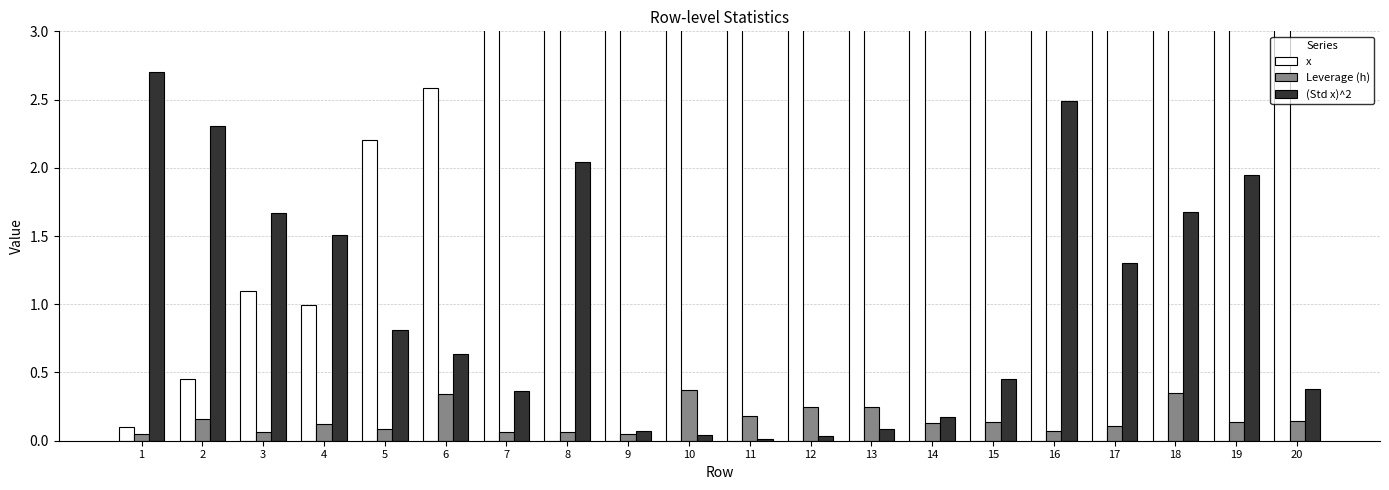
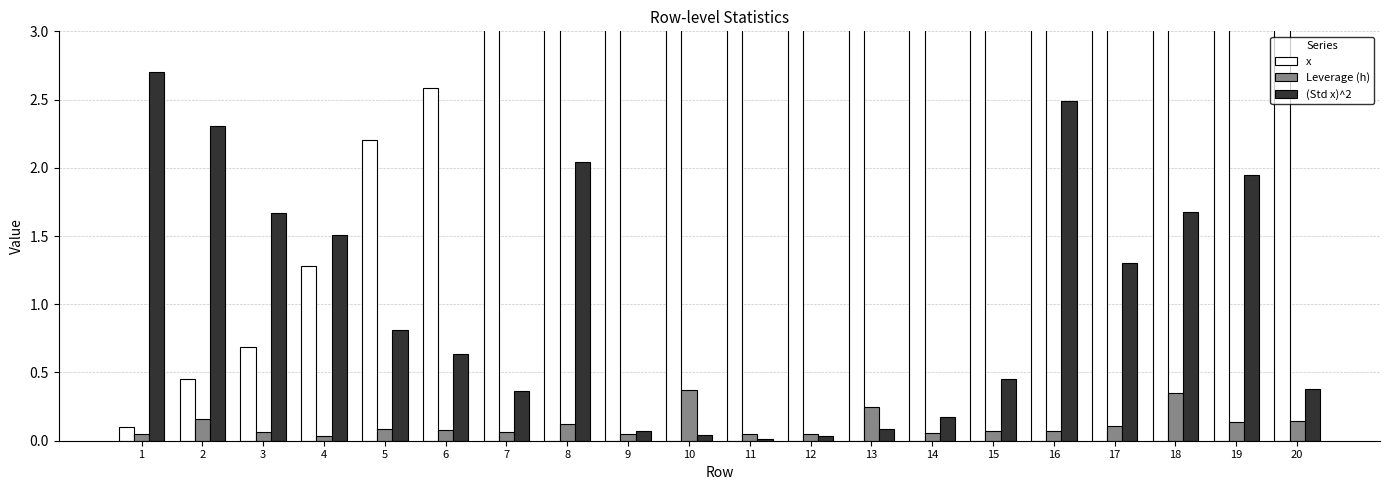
x, 3: 1.10 -> 0.69
x, 4: 0.99 -> 1.28
Leverage (h), 4: 0.12 -> 0.03
Leverage (h), 6: 0.34 -> 0.08
Leverage (h), 8: 0.06 -> 0.12
Leverage (h), 11: 0.18 -> 0.05
Leverage (h), 12: 0.24 -> 0.05
Leverage (h), 14: 0.13 -> 0.06
Leverage (h), 15: 0.14 -> 0.07
